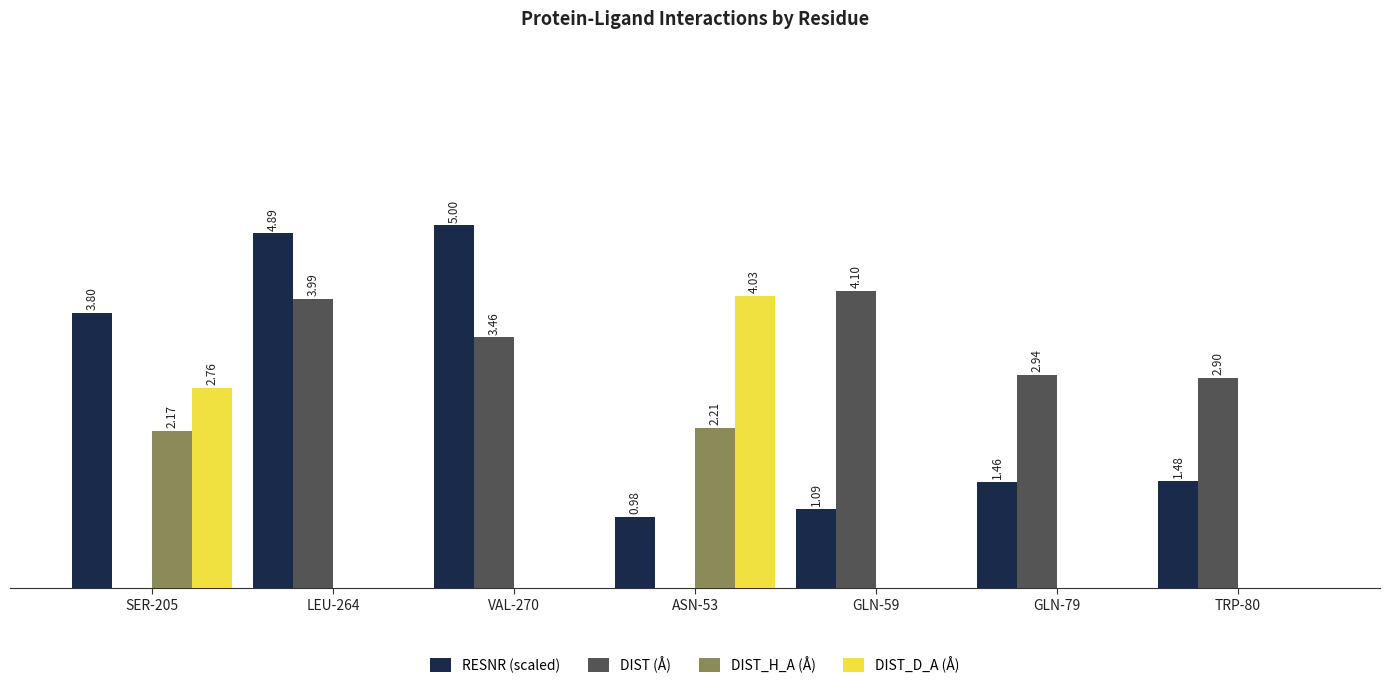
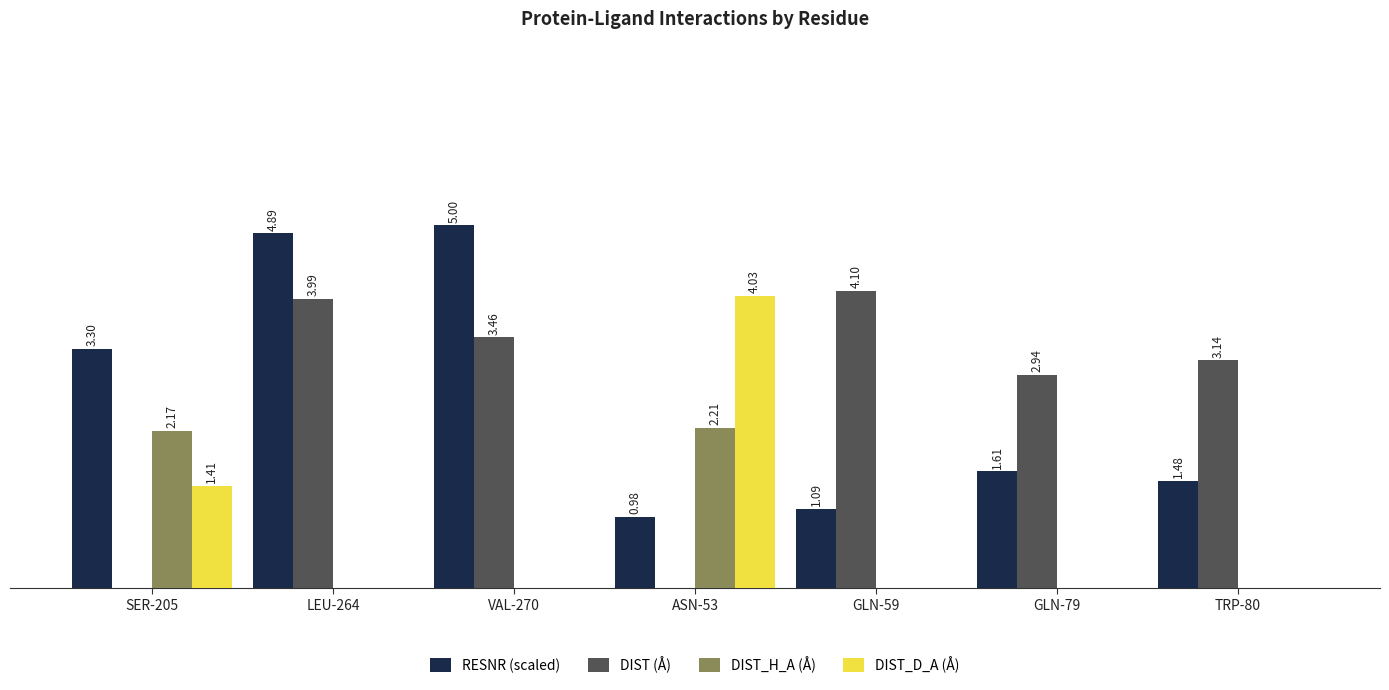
RESNR (scaled), SER-205: 3.80 -> 3.30
DIST_D_A (Å), SER-205: 2.76 -> 1.41
RESNR (scaled), GLN-79: 1.46 -> 1.61
DIST (Å), TRP-80: 2.90 -> 3.14
